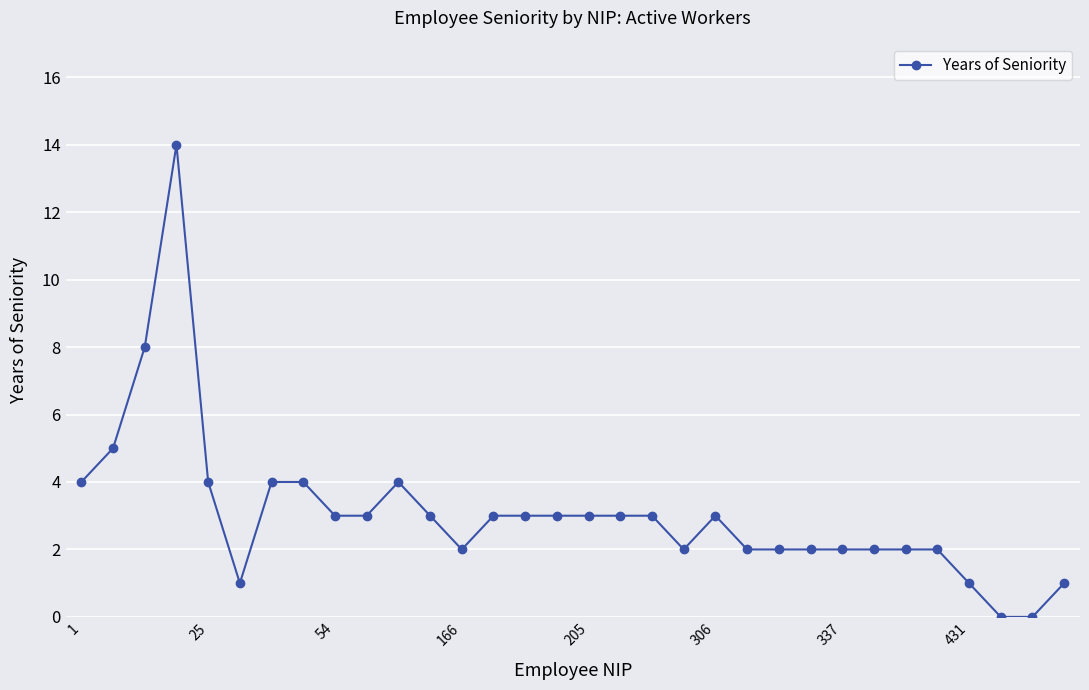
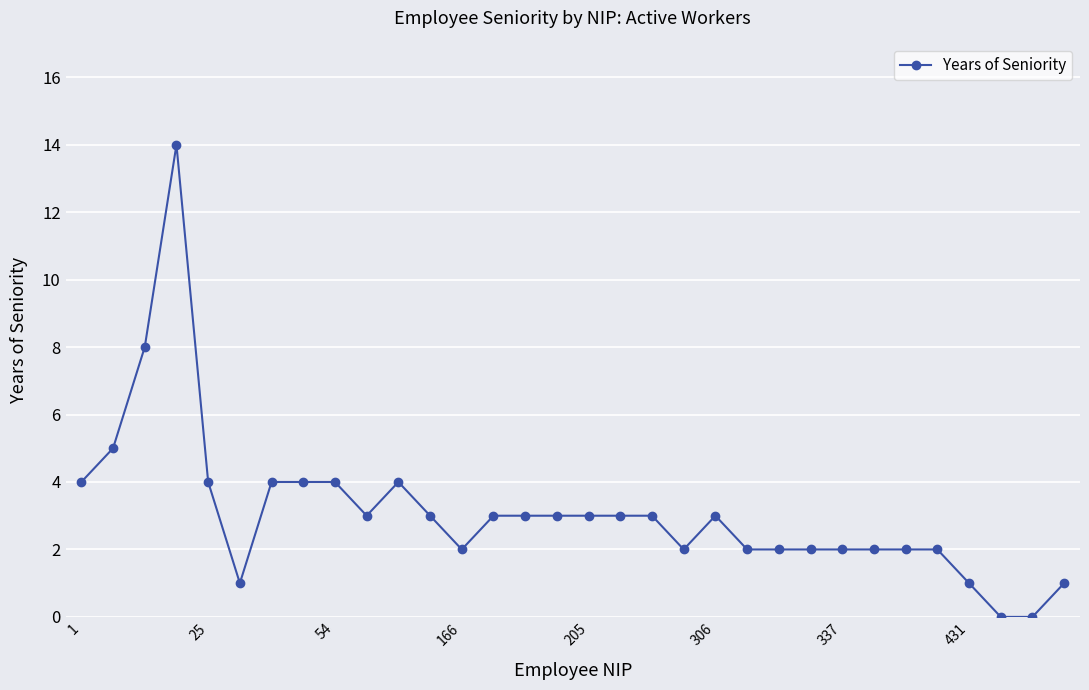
54: 3 -> 4
